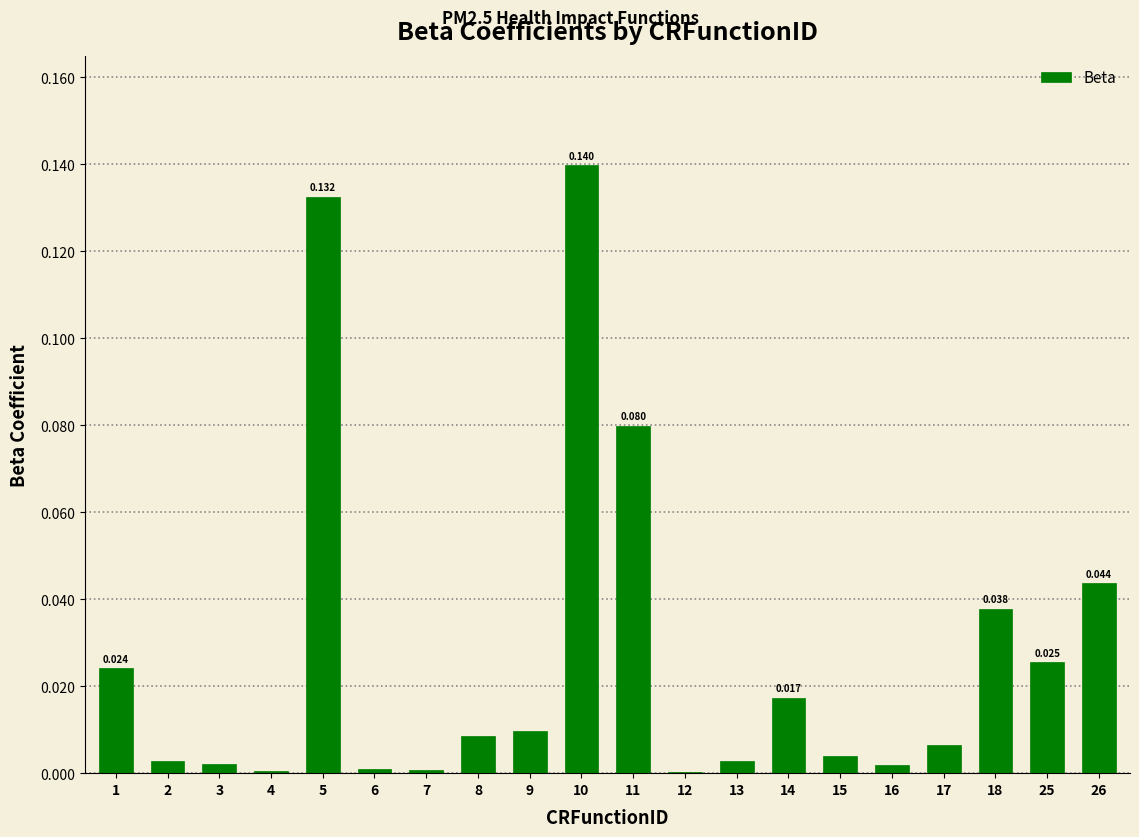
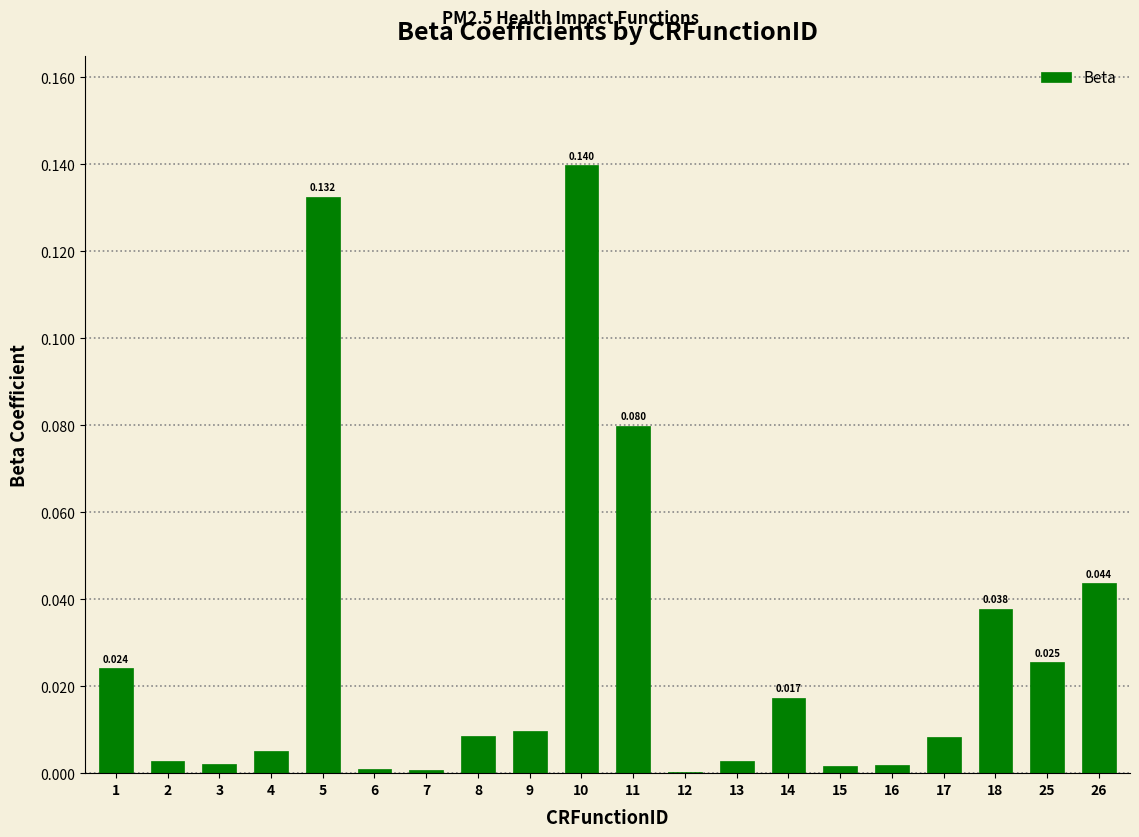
4: 0.001 -> 0.005
15: 0.004 -> 0.002
17: 0.006 -> 0.008
